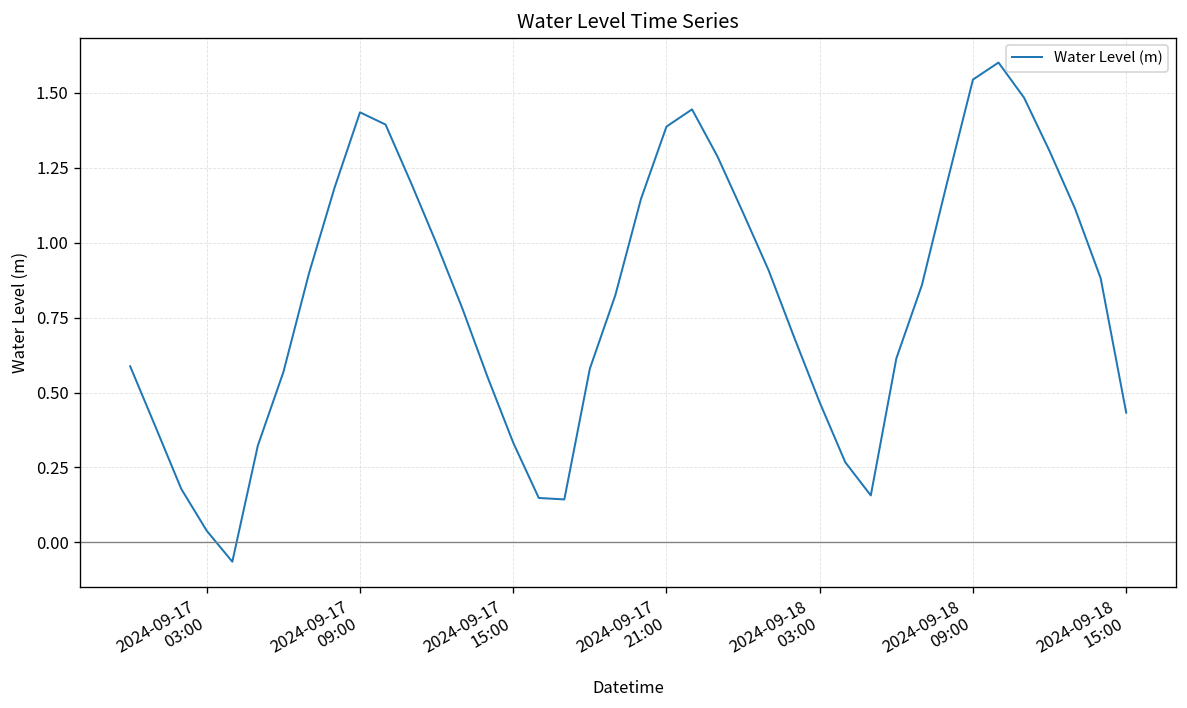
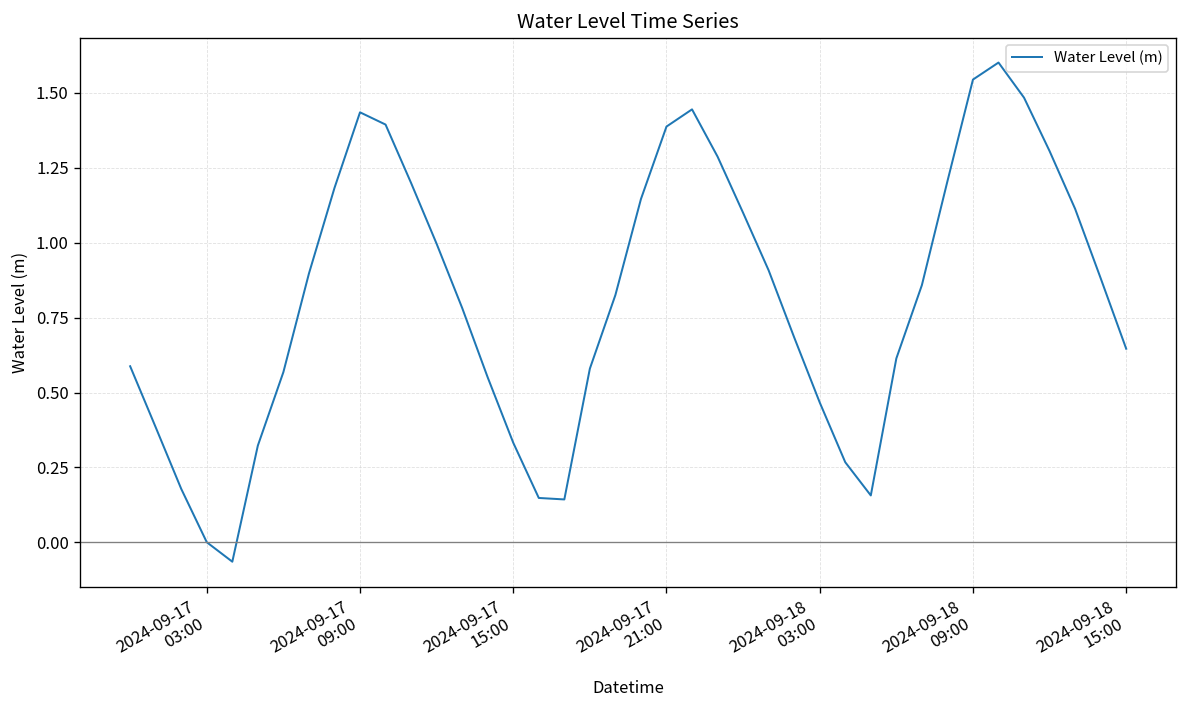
2024-09-17 03:00: 0.04 -> 0.00
2024-09-18 15:00: 0.43 -> 0.65
